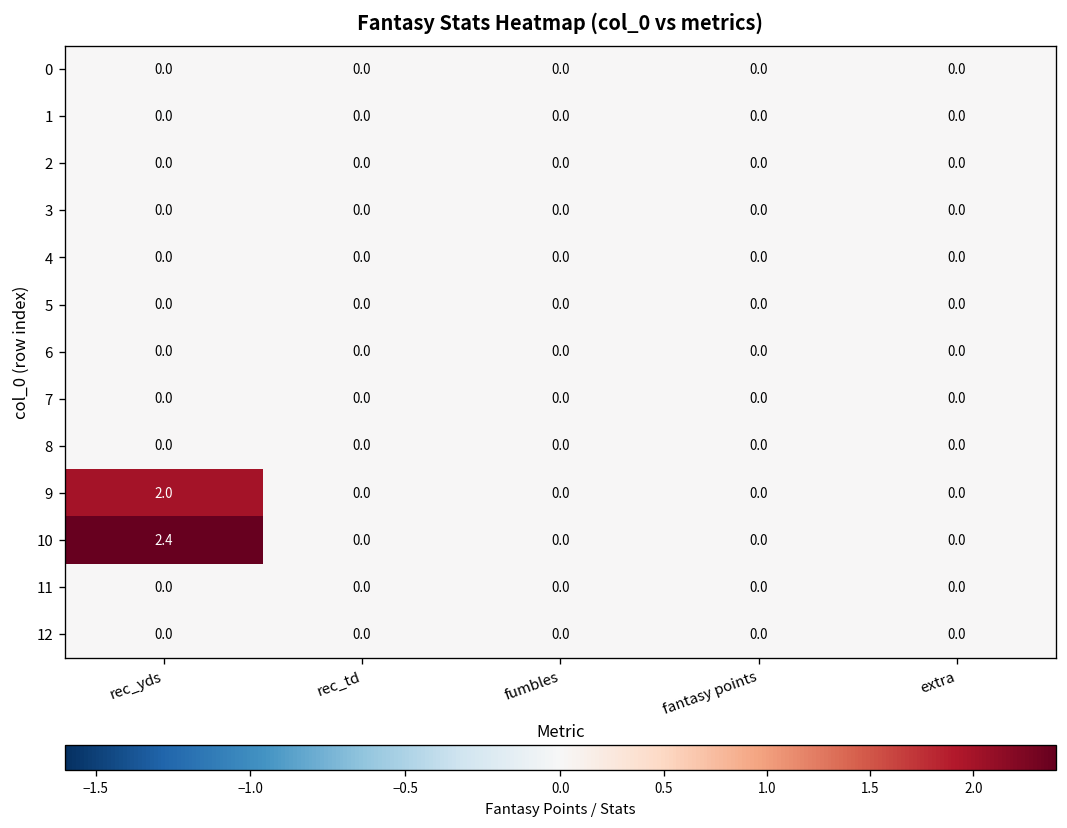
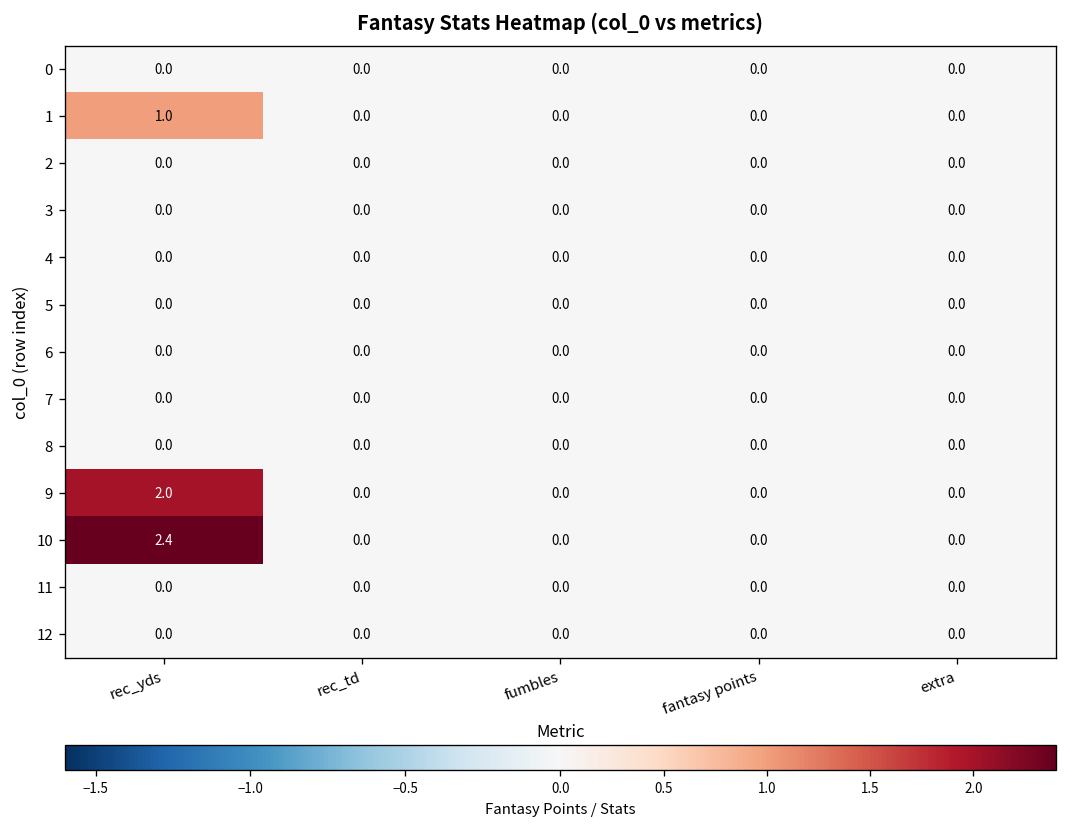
1, rec_yds: 0.0 -> 1.0
